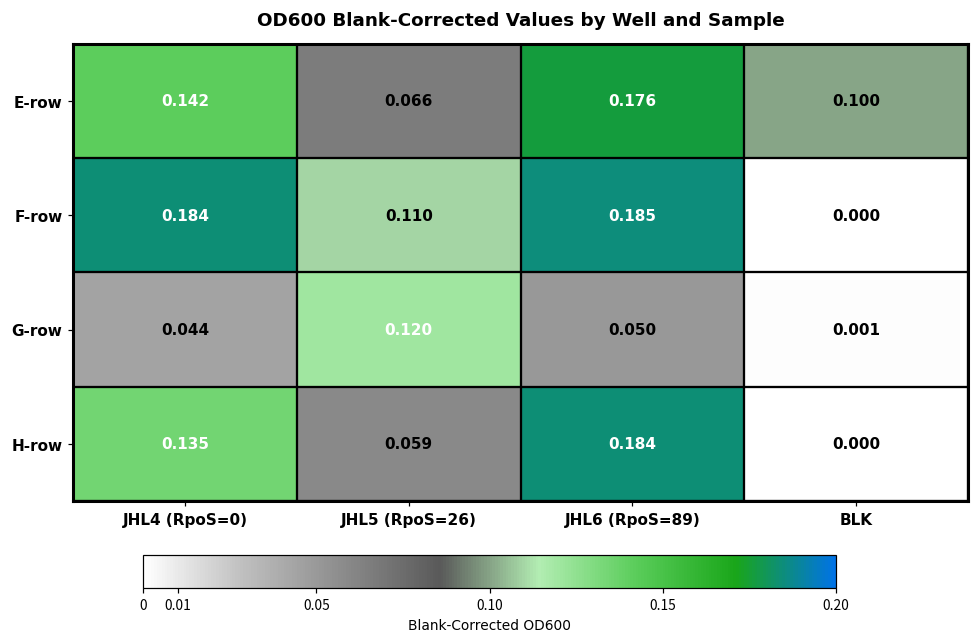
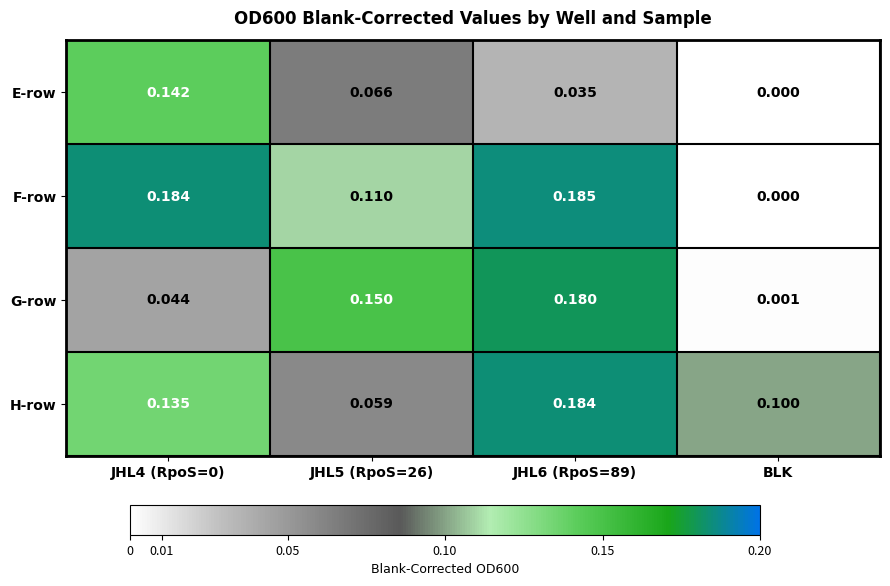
E-row, JHL6 (RpoS=89): 0.176 -> 0.035
E-row, BLK: 0.100 -> 0.000
G-row, JHL5 (RpoS=26): 0.120 -> 0.150
G-row, JHL6 (RpoS=89): 0.050 -> 0.180
H-row, BLK: 0.000 -> 0.100
